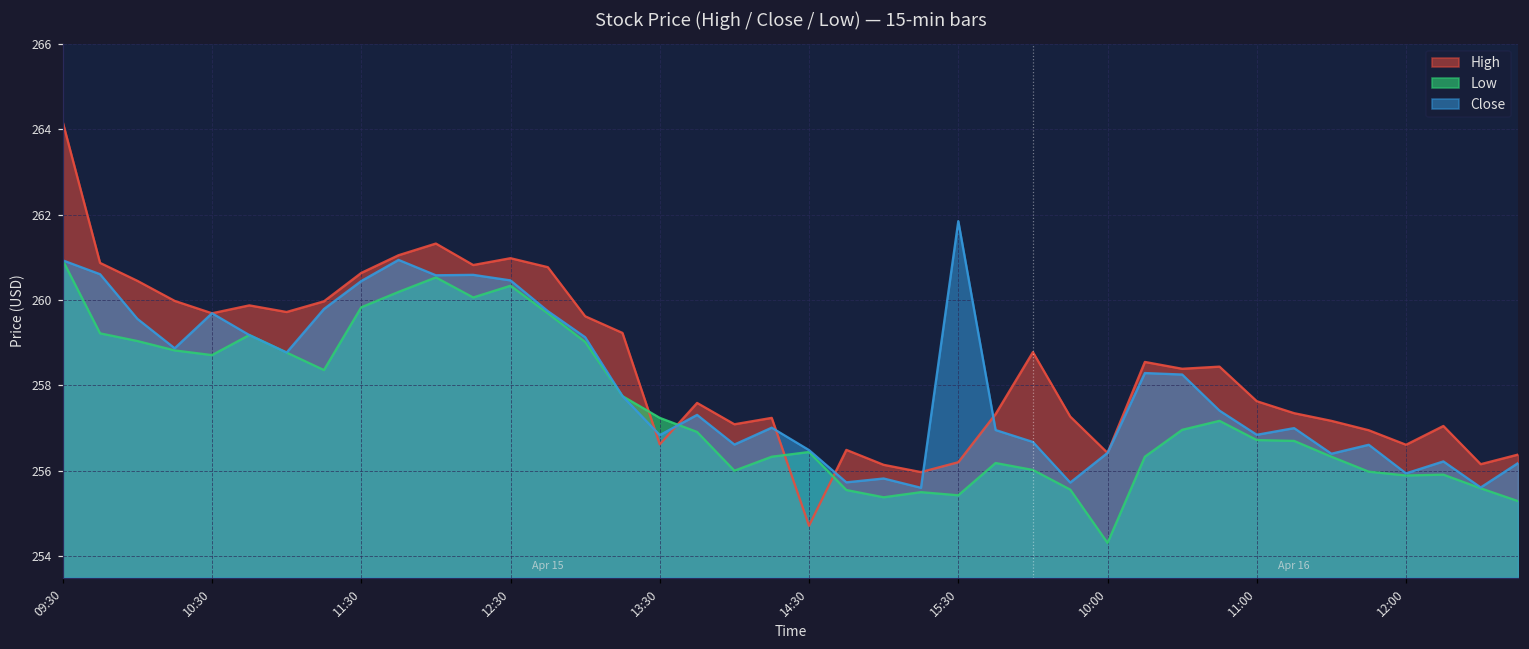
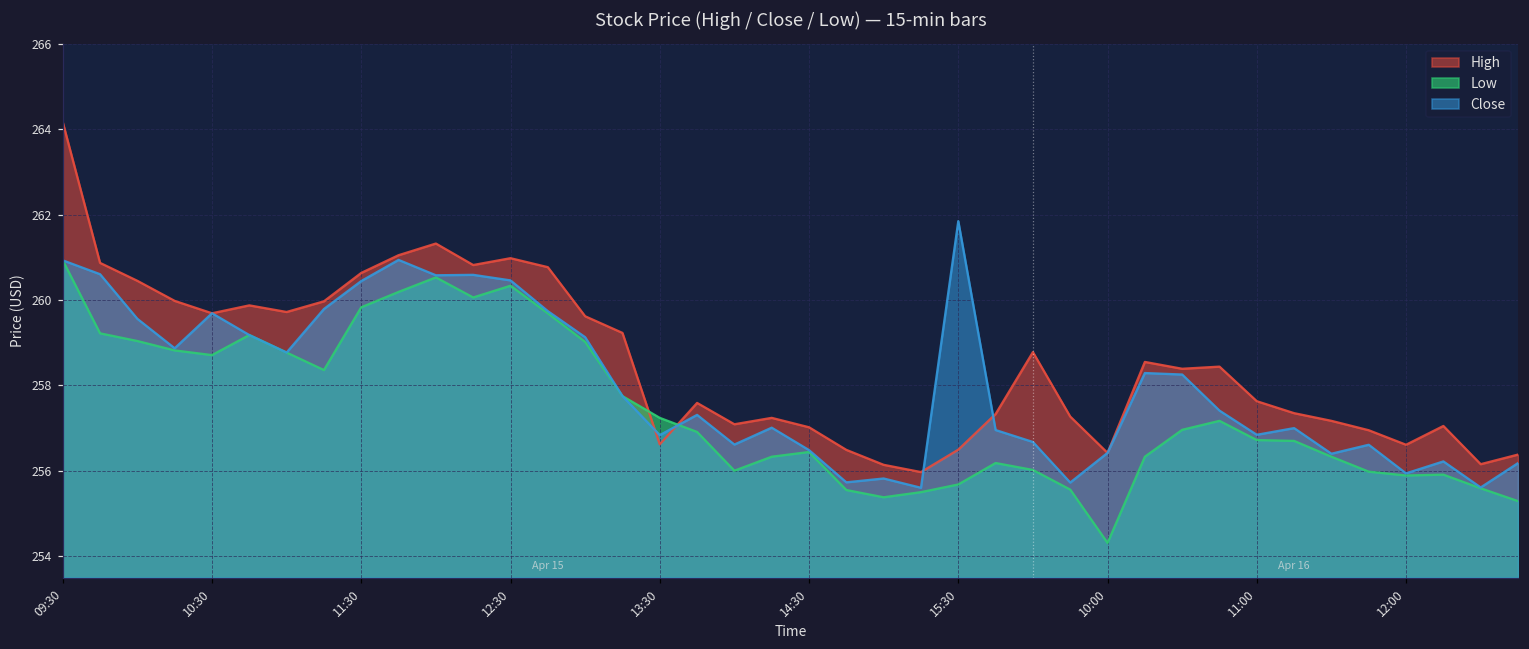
High, 14:30: 254.7 -> 257.0
High, 15:30: 256.2 -> 256.5
Low, 15:30: 255.4 -> 255.7
